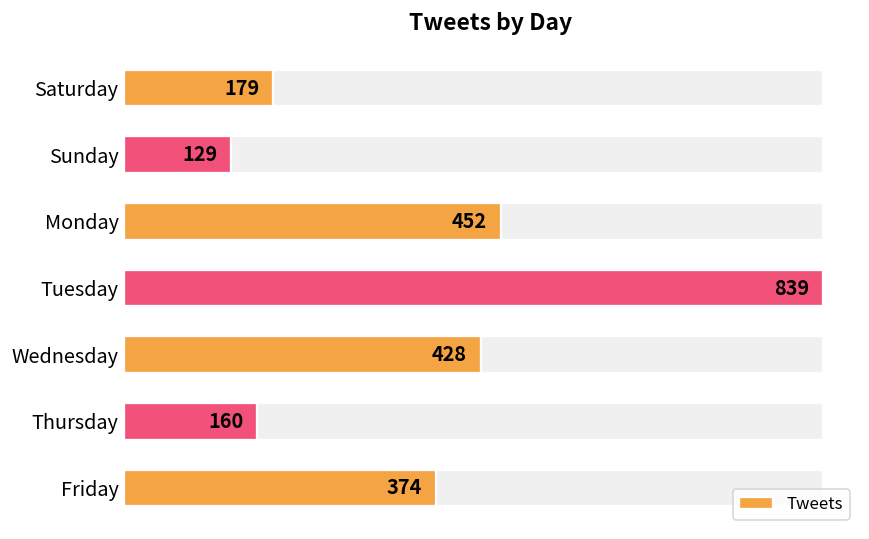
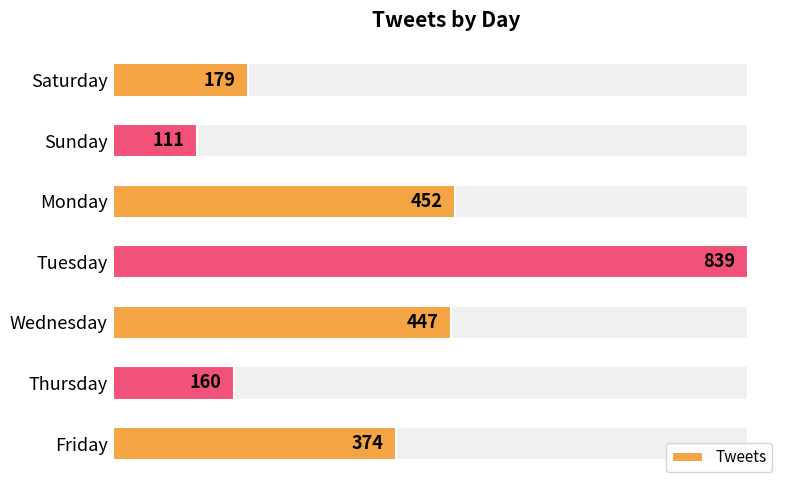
Tweets, Sunday: 129 -> 111
Tweets, Wednesday: 428 -> 447
